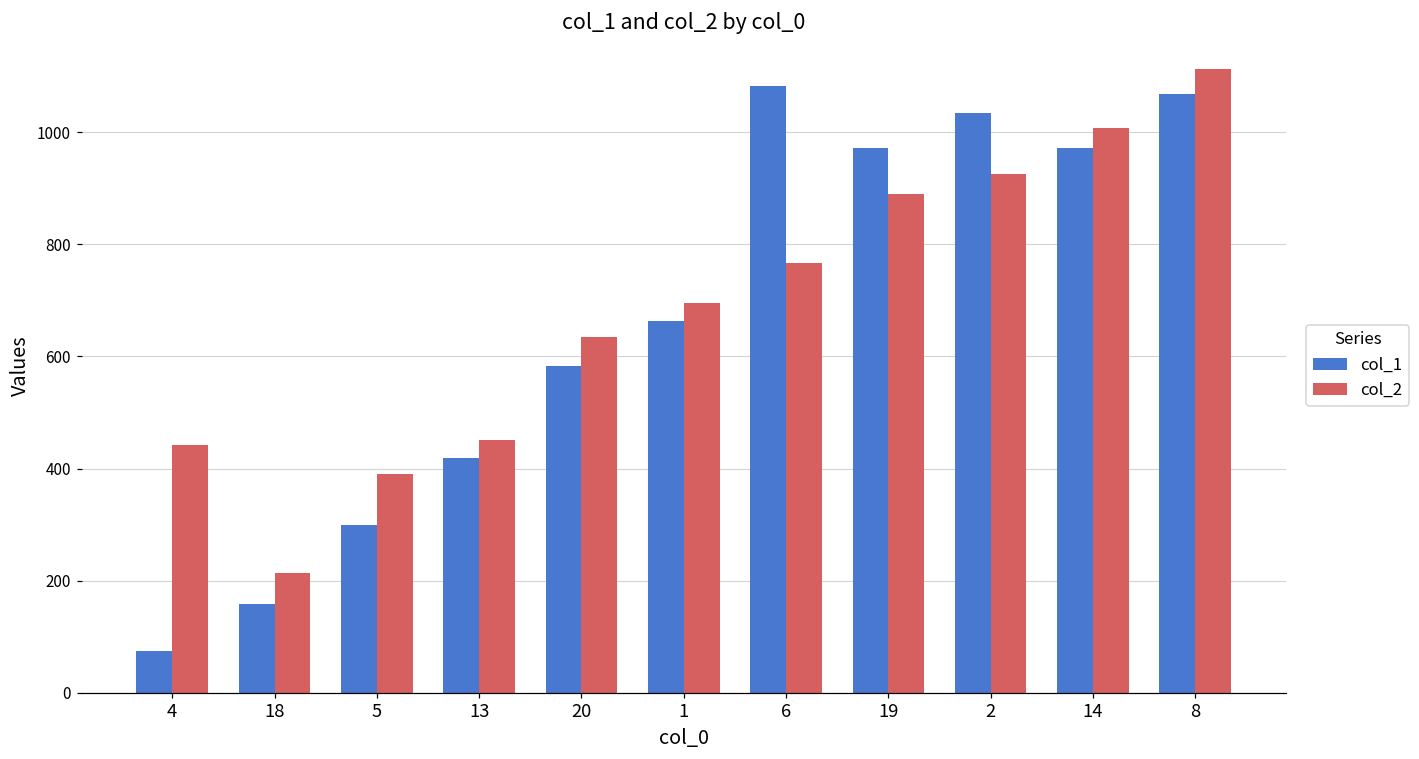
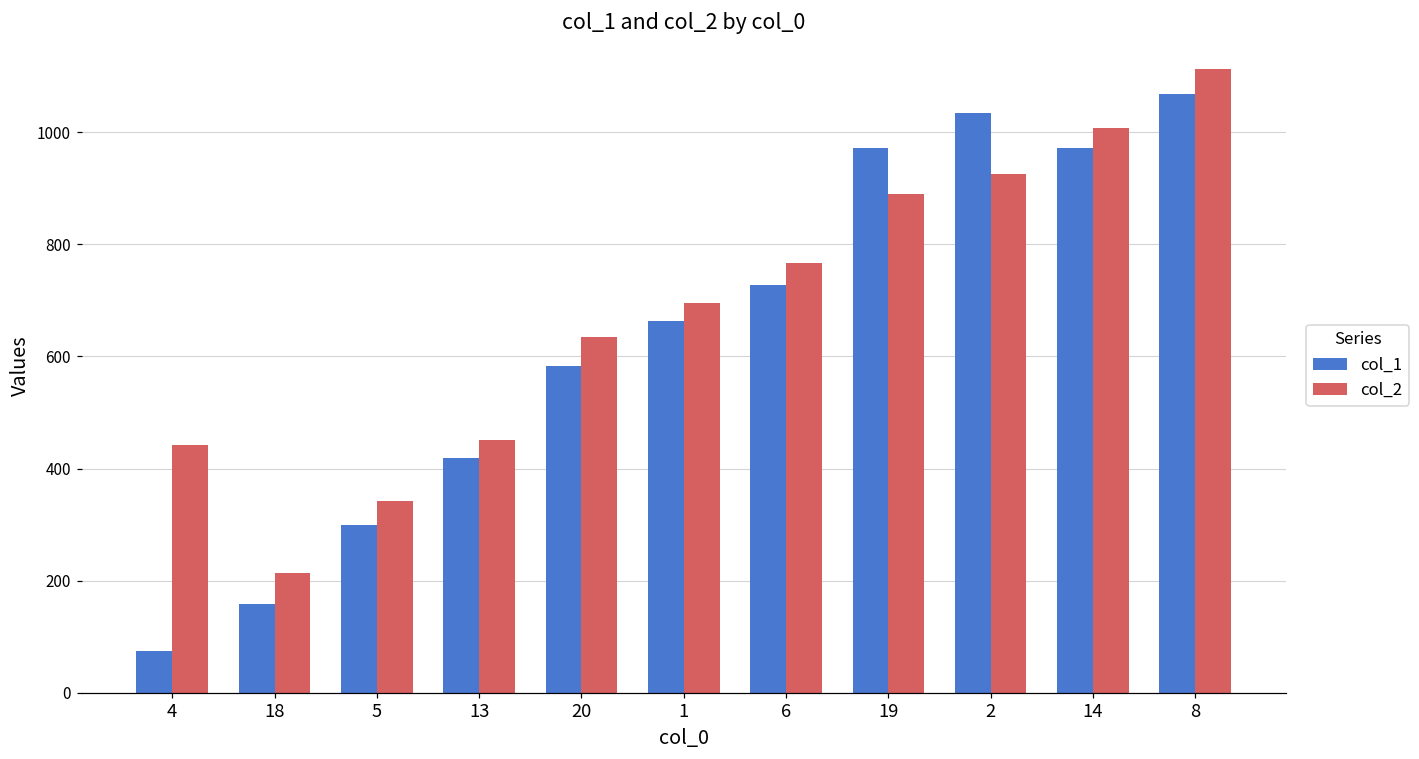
col_2, 5: 390 -> 340
col_1, 6: 1080 -> 730
